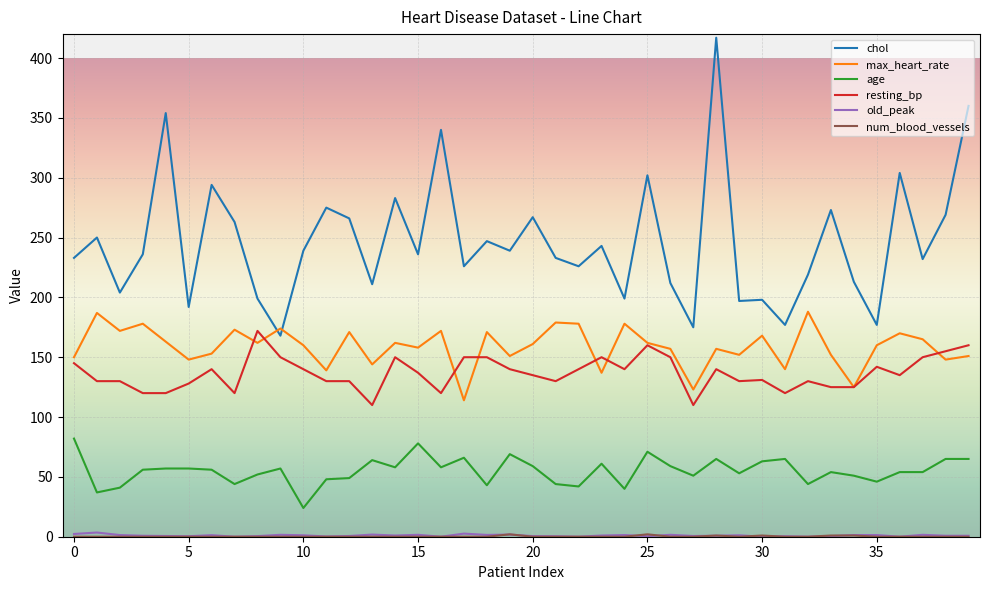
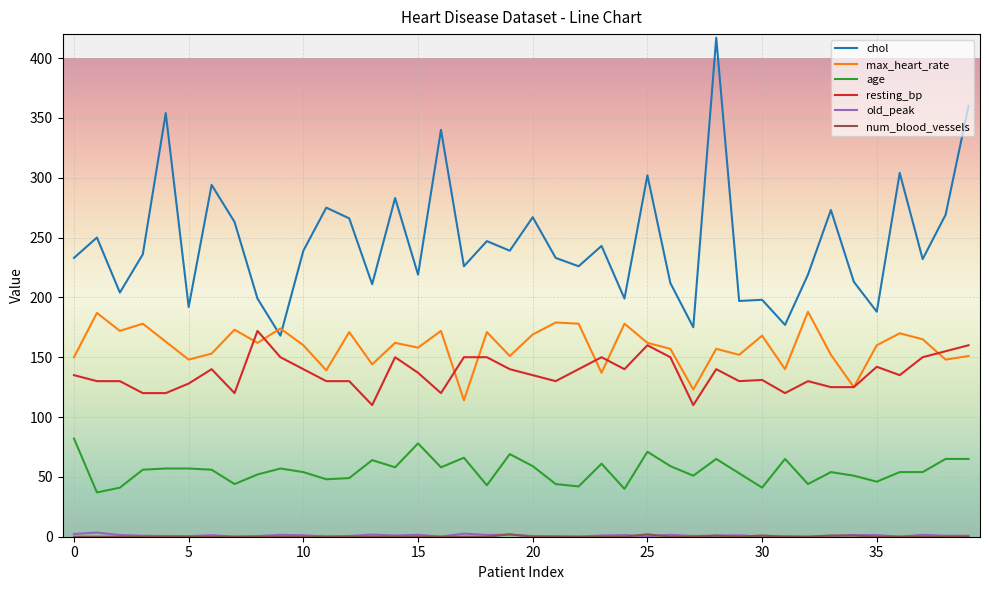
resting_bp, 0: 145 -> 135
age, 10: 24 -> 54
chol, 15: 236 -> 219
max_heart_rate, 20: 161 -> 169
age, 30: 63 -> 41
chol, 35: 177 -> 188
